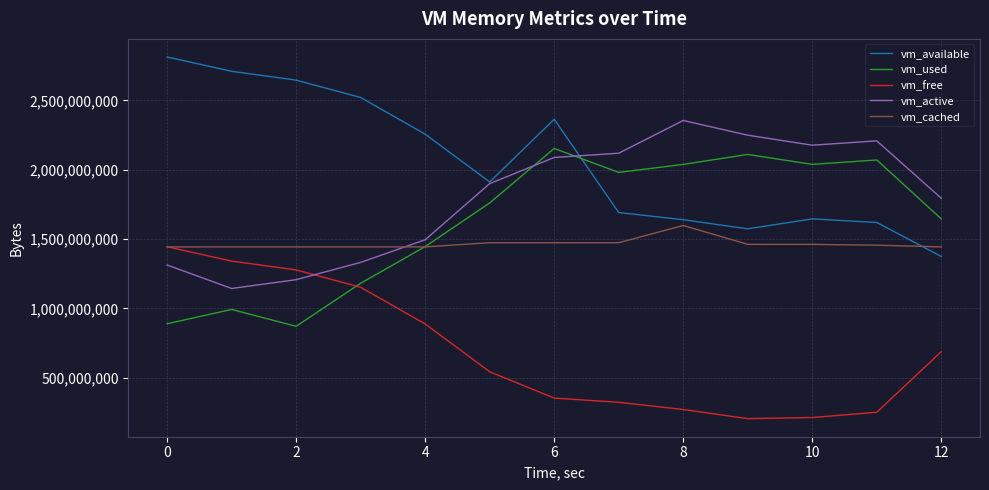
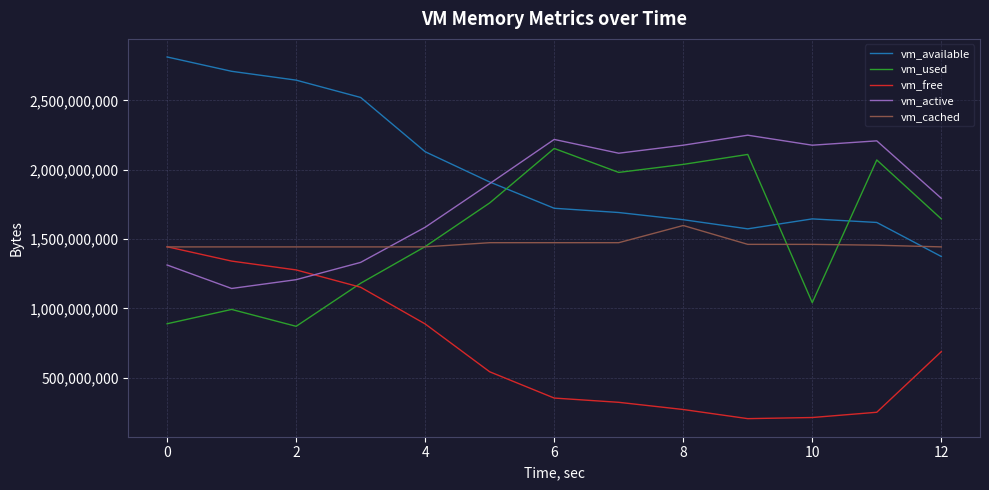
vm_available, 4: 2,260,000,000 -> 2,130,000,000
vm_active, 4: 1,490,000,000 -> 1,590,000,000
vm_available, 6: 2,360,000,000 -> 1,720,000,000
vm_active, 6: 2,090,000,000 -> 2,220,000,000
vm_active, 8: 2,350,000,000 -> 2,180,000,000
vm_used, 10: 2,040,000,000 -> 1,040,000,000
